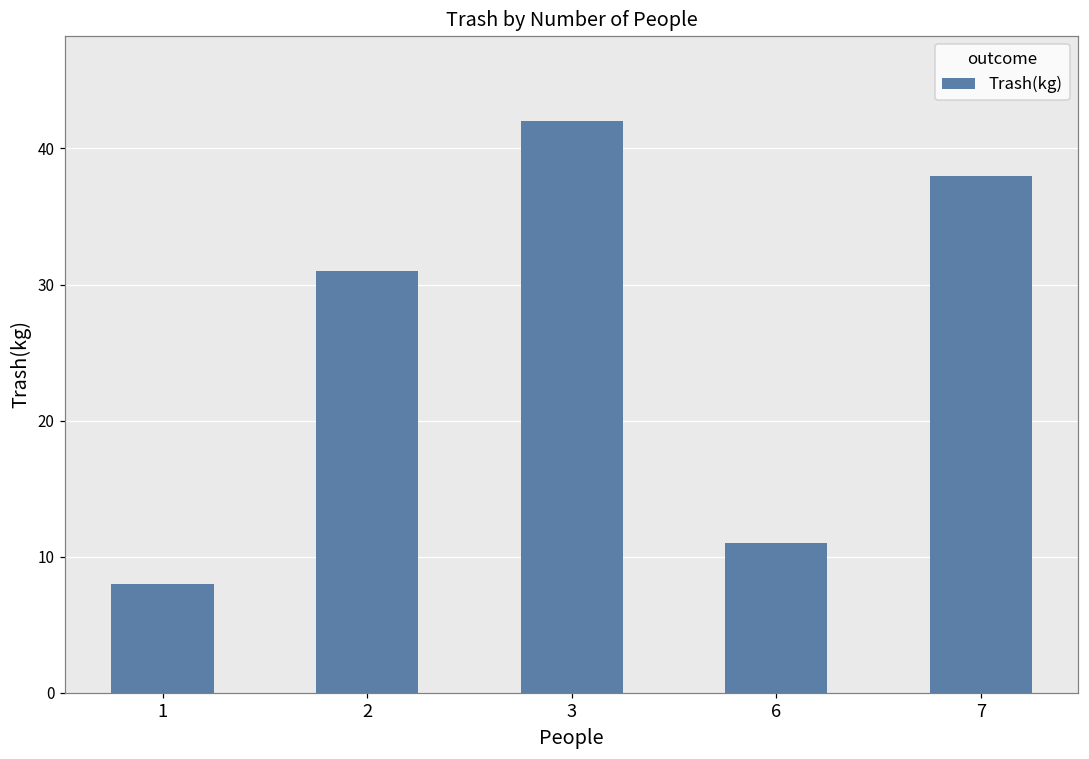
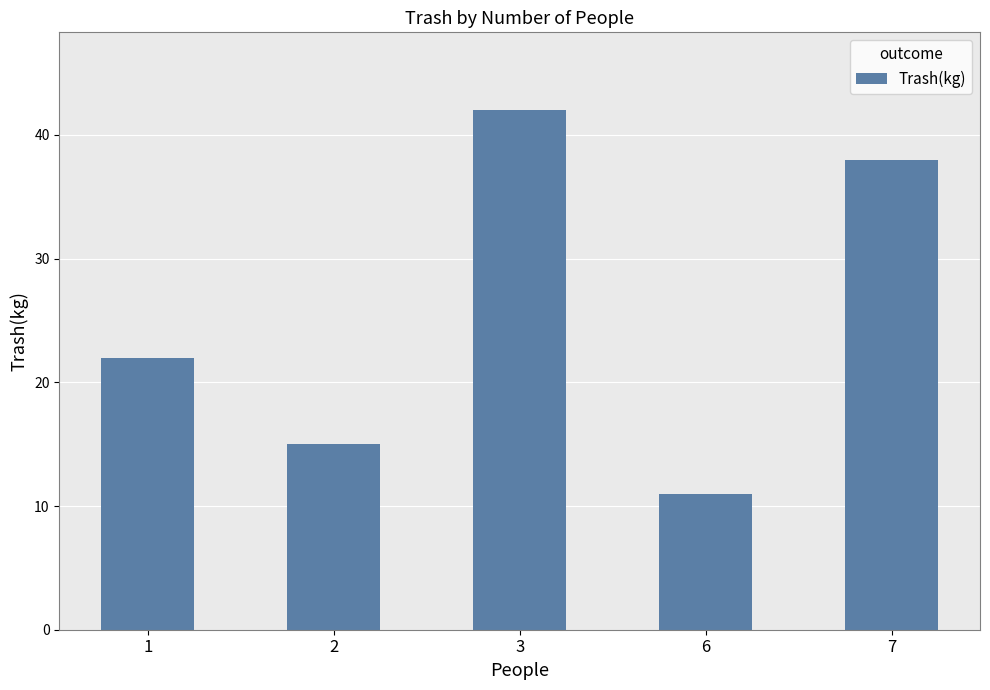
1: 8 -> 22
2: 31 -> 15
